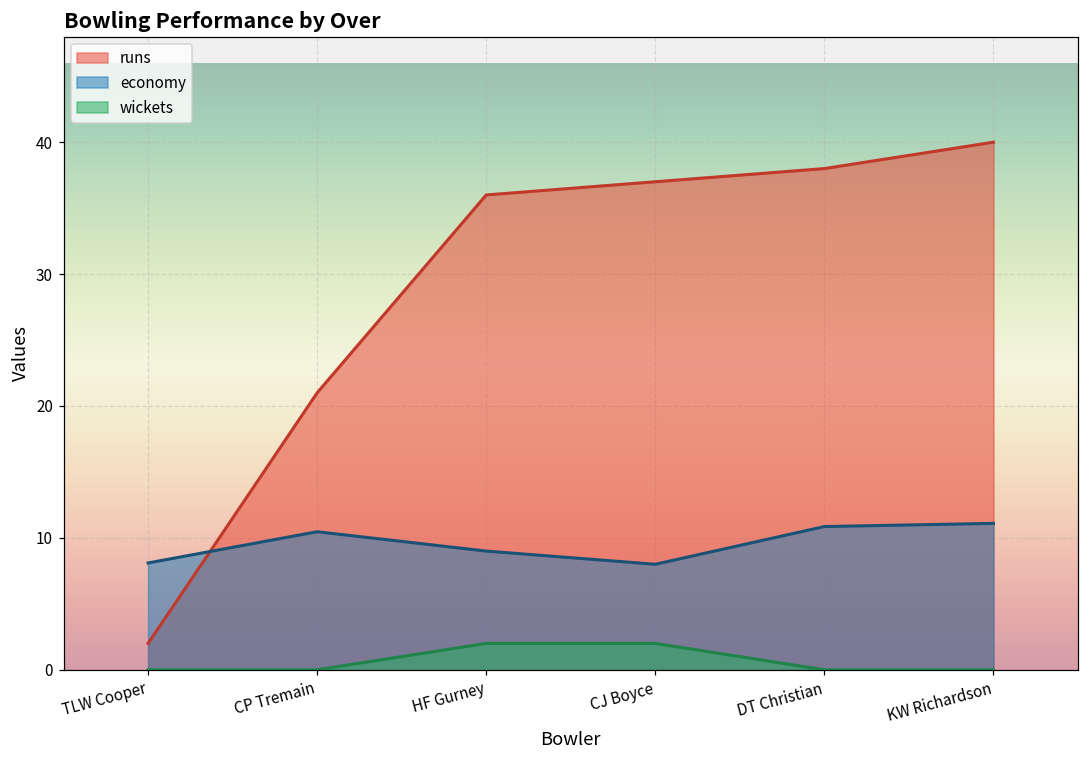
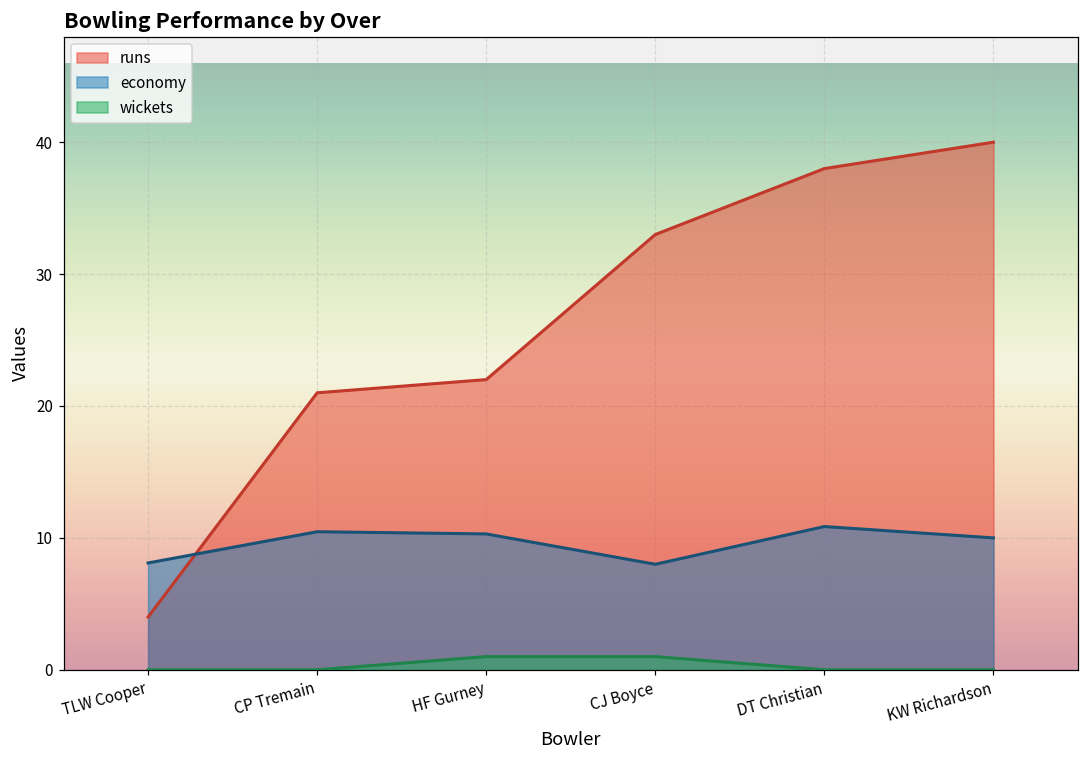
runs, TLW Cooper: 2 -> 4
runs, HF Gurney: 36 -> 22
economy, HF Gurney: 9.0 -> 10.3
wickets, HF Gurney: 2 -> 1
runs, CJ Boyce: 37 -> 33
wickets, CJ Boyce: 2 -> 1
economy, KW Richardson: 11.1 -> 10.0
